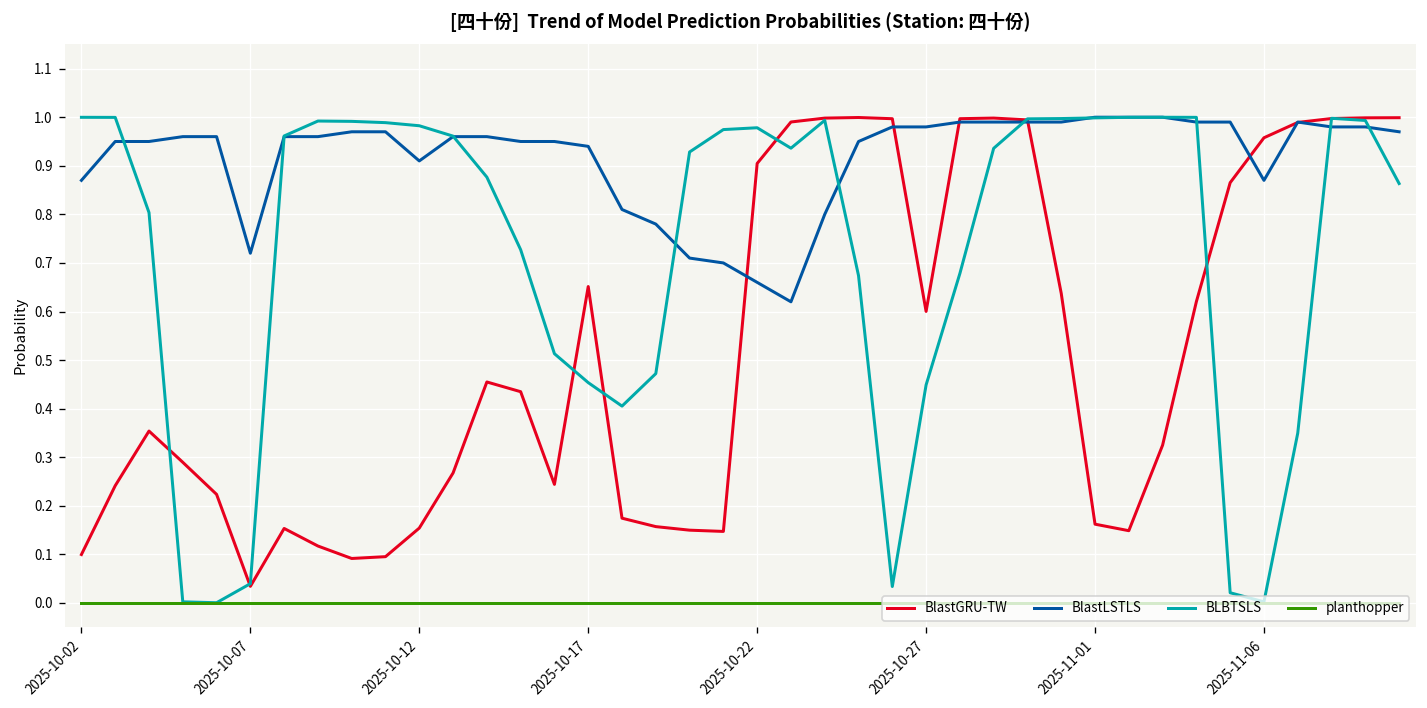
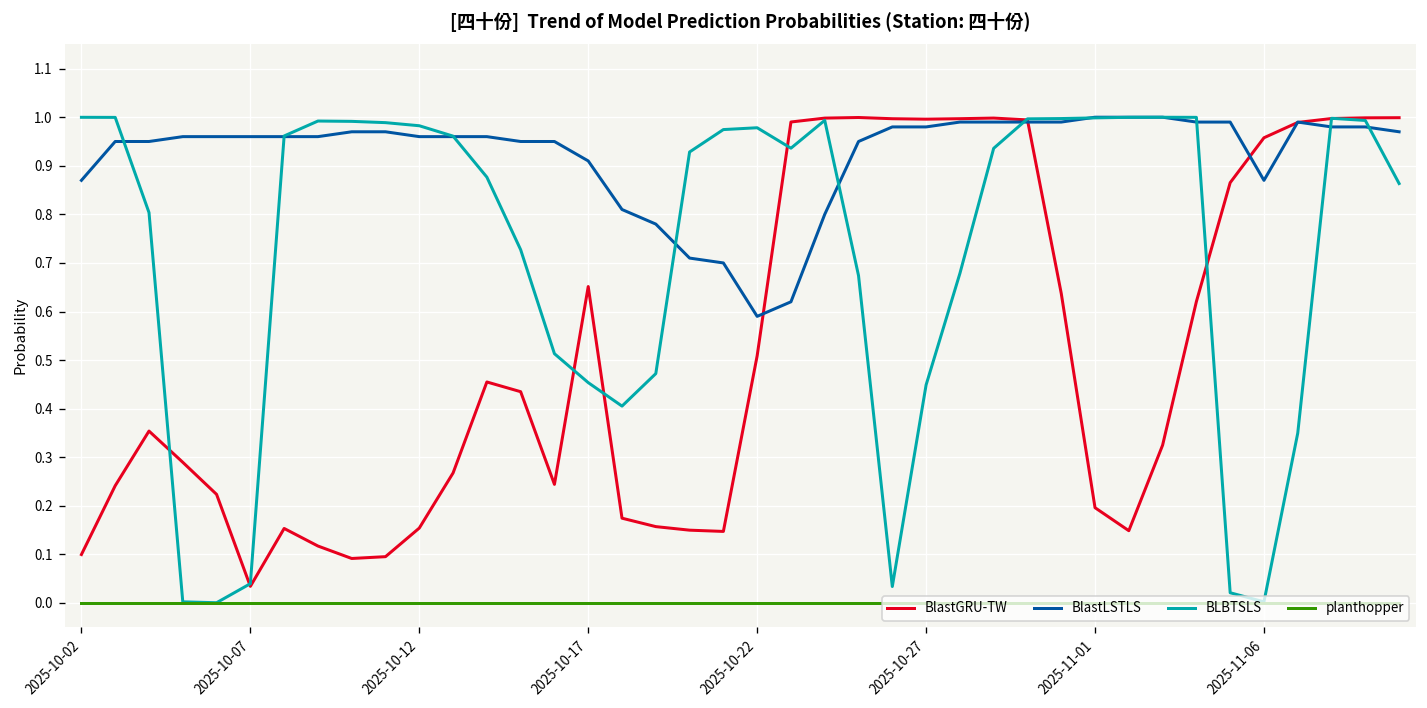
BlastLSTLS, 2025-10-07: 0.72 -> 0.96
BlastLSTLS, 2025-10-12: 0.91 -> 0.96
BlastLSTLS, 2025-10-17: 0.94 -> 0.91
BlastGRU-TW, 2025-10-22: 0.90 -> 0.51
BlastLSTLS, 2025-10-22: 0.66 -> 0.59
BlastGRU-TW, 2025-10-27: 0.60 -> 1.00
BlastGRU-TW, 2025-11-01: 0.16 -> 0.20
